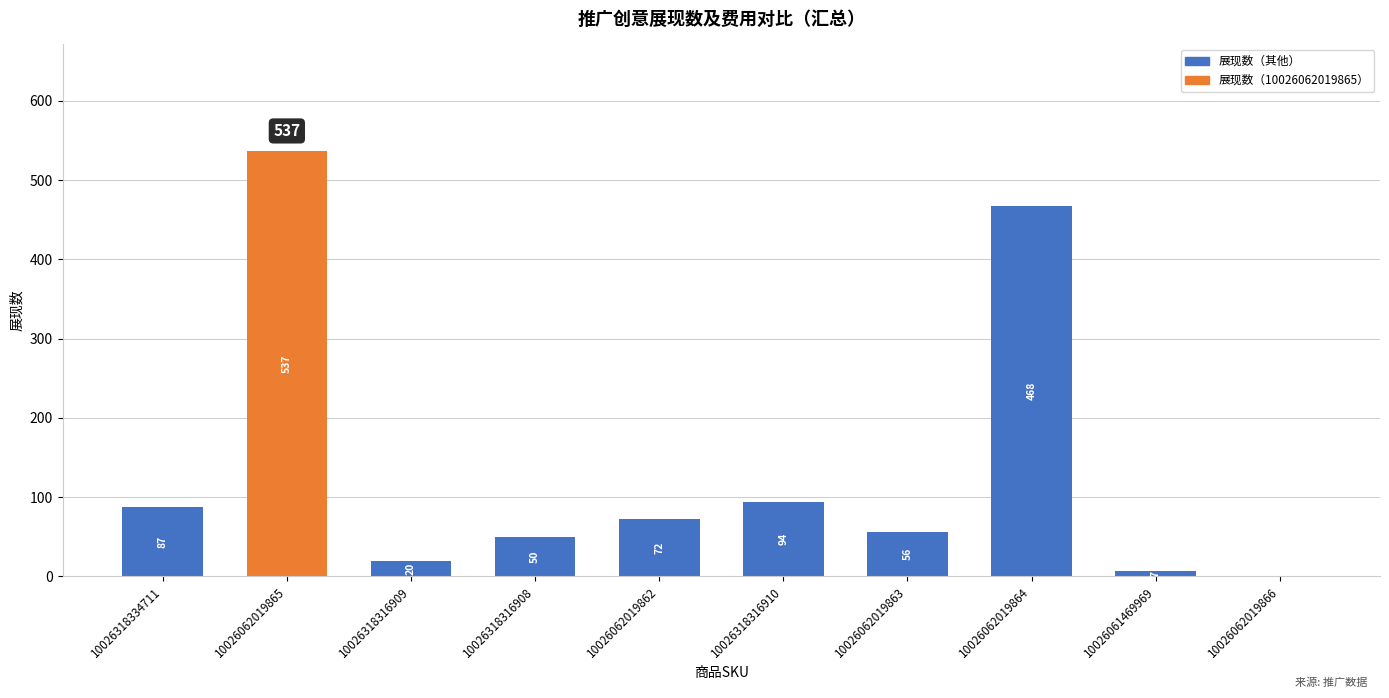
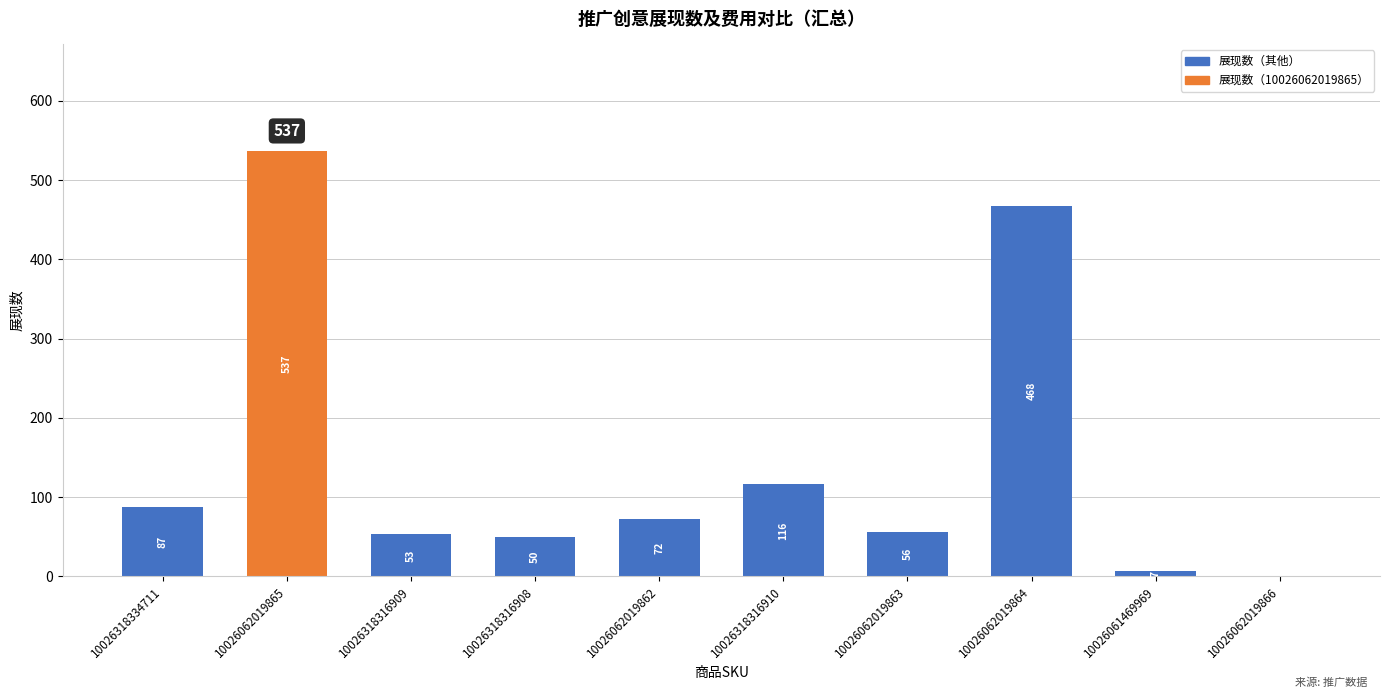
10026318316909: 20 -> 53
10026318316910: 94 -> 116
